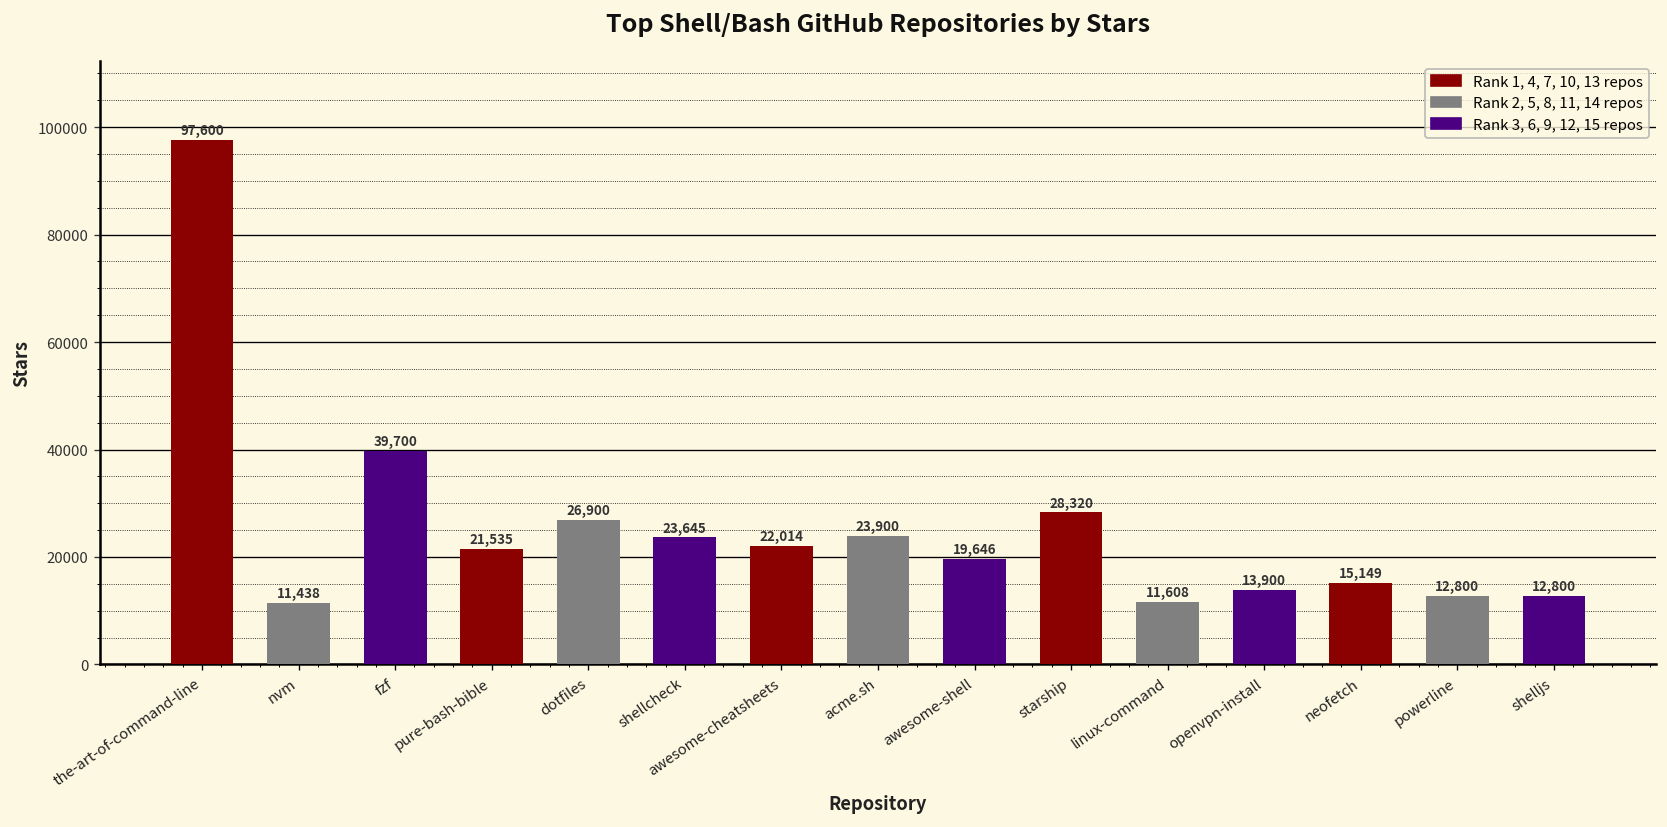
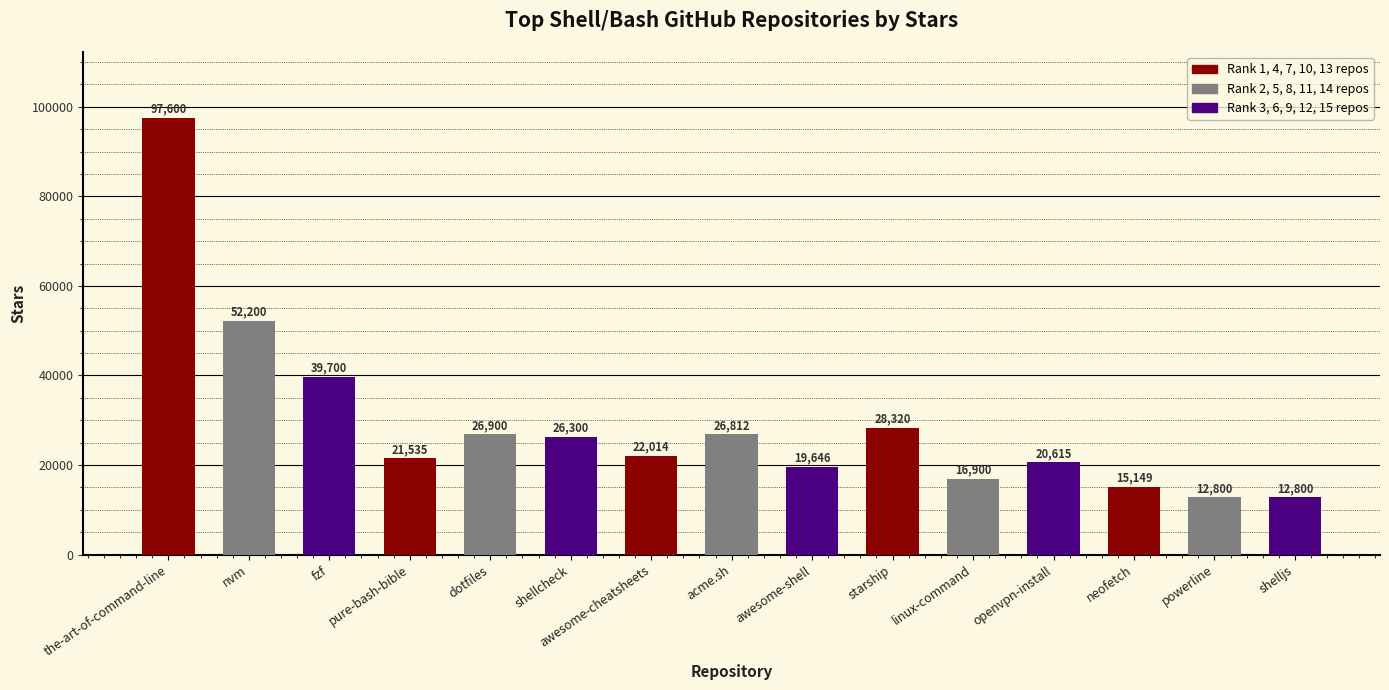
nvm: 11,438 -> 52,200
shellcheck: 23,645 -> 26,300
acme.sh: 23,900 -> 26,812
linux-command: 11,608 -> 16,900
openvpn-install: 13,900 -> 20,615
